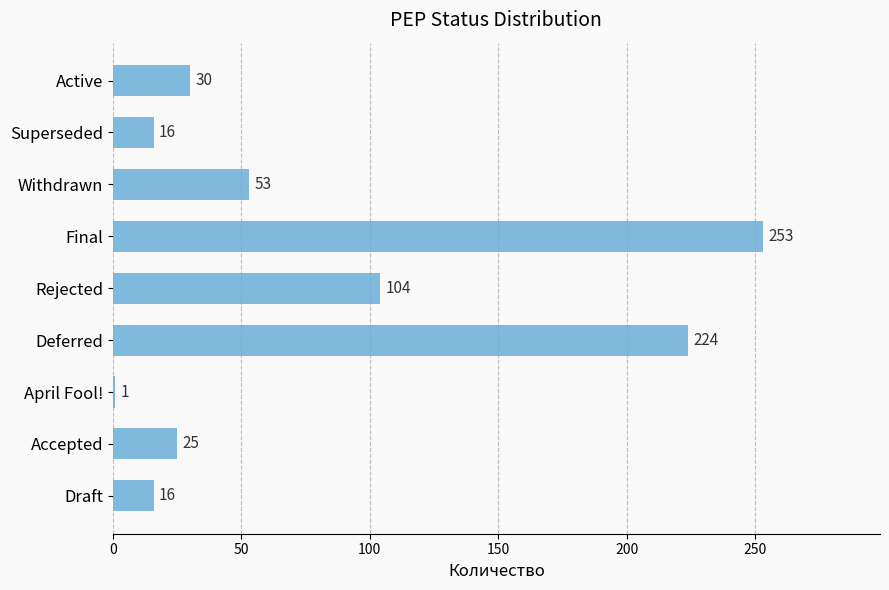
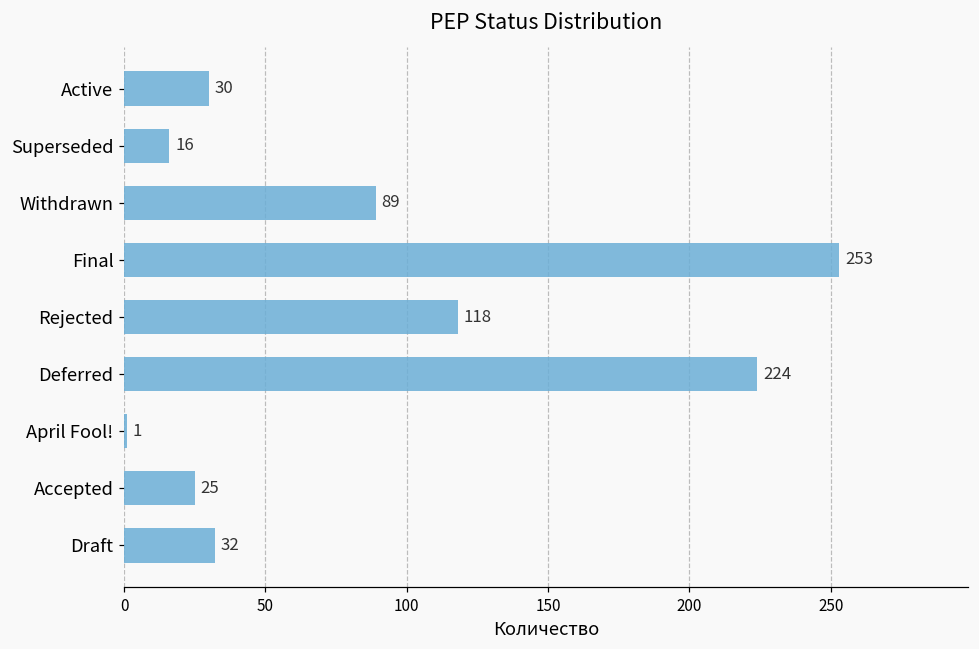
Withdrawn: 53 -> 89
Rejected: 104 -> 118
Draft: 16 -> 32
